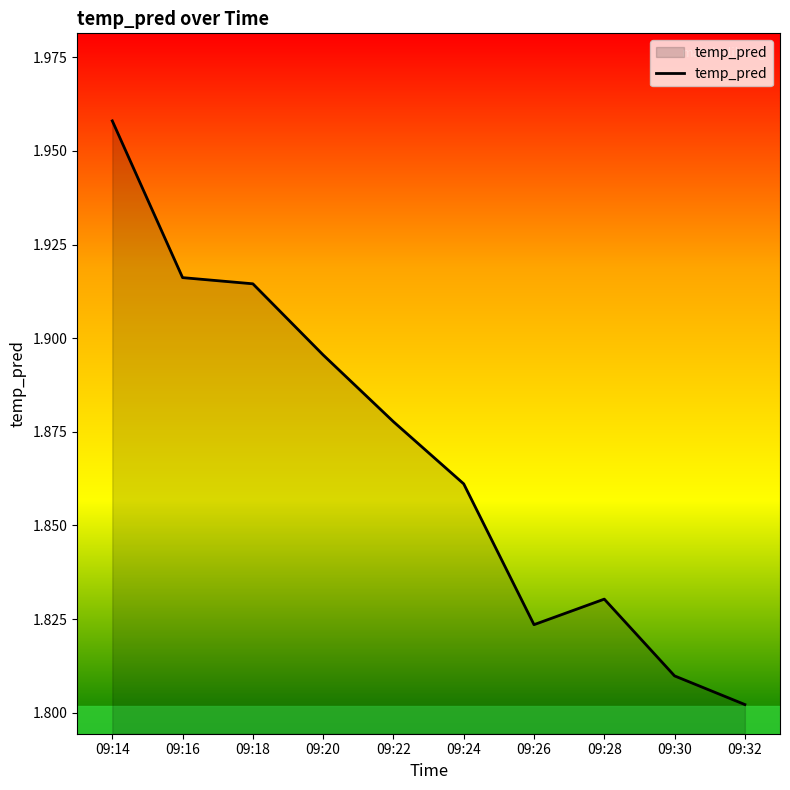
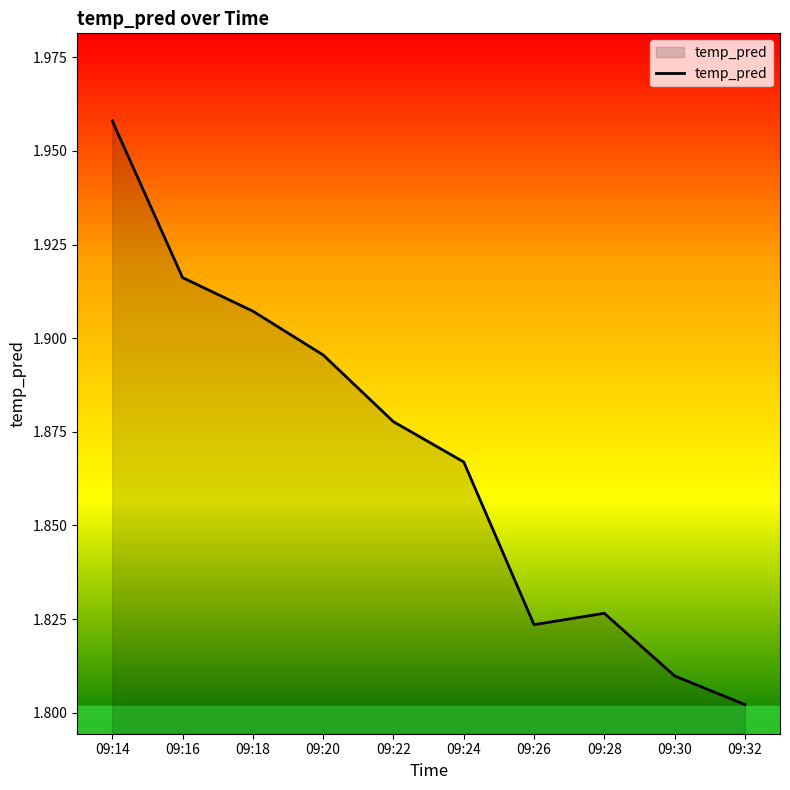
09:18: 1.915 -> 1.907
09:24: 1.861 -> 1.867
09:28: 1.830 -> 1.827
